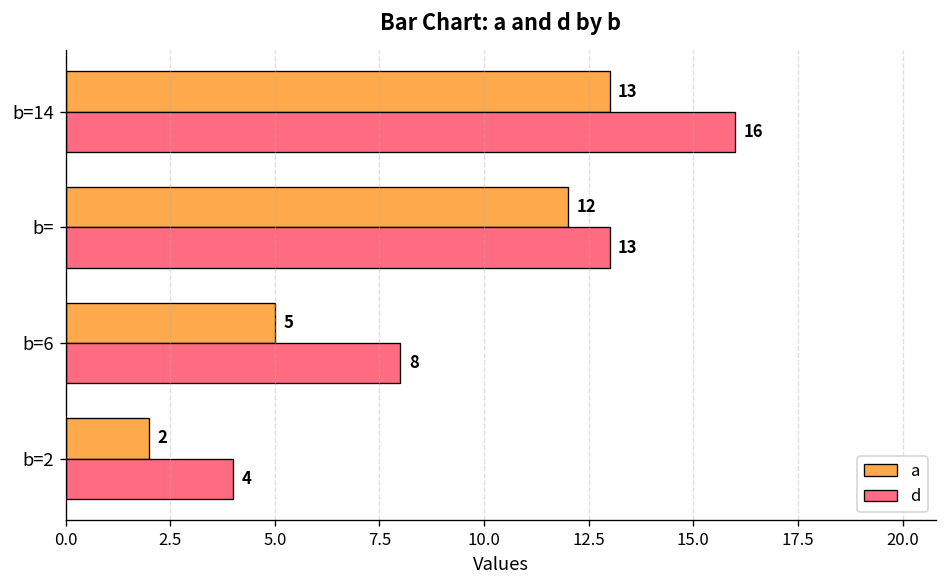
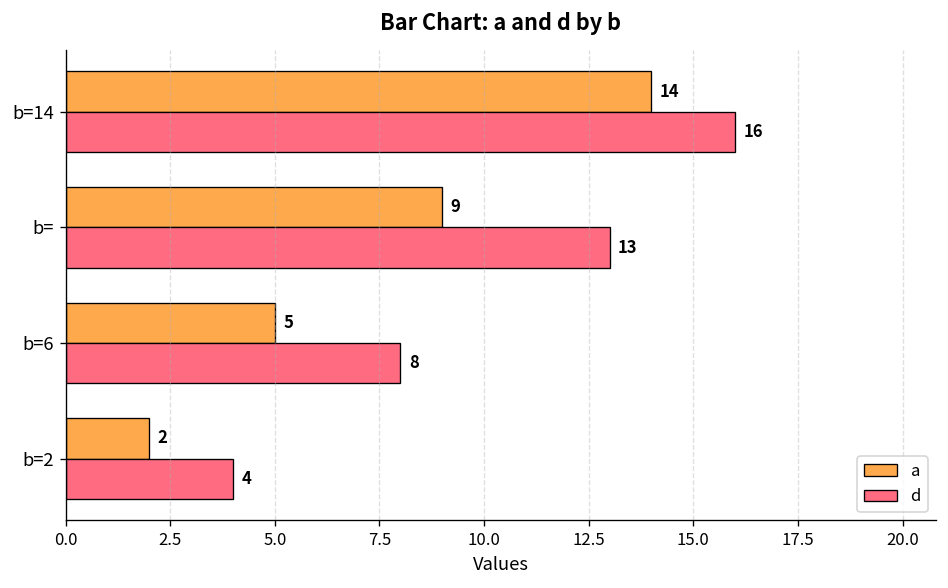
a, b=14: 13 -> 14
a, b=: 12 -> 9
